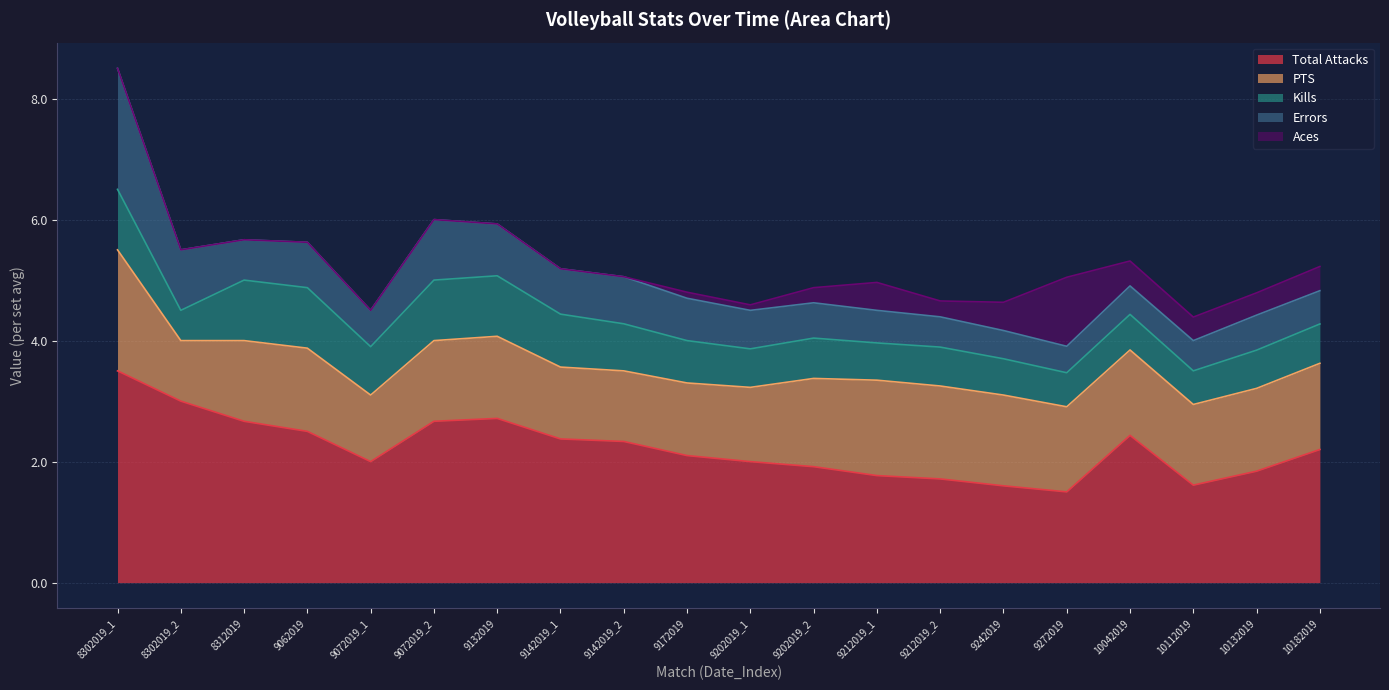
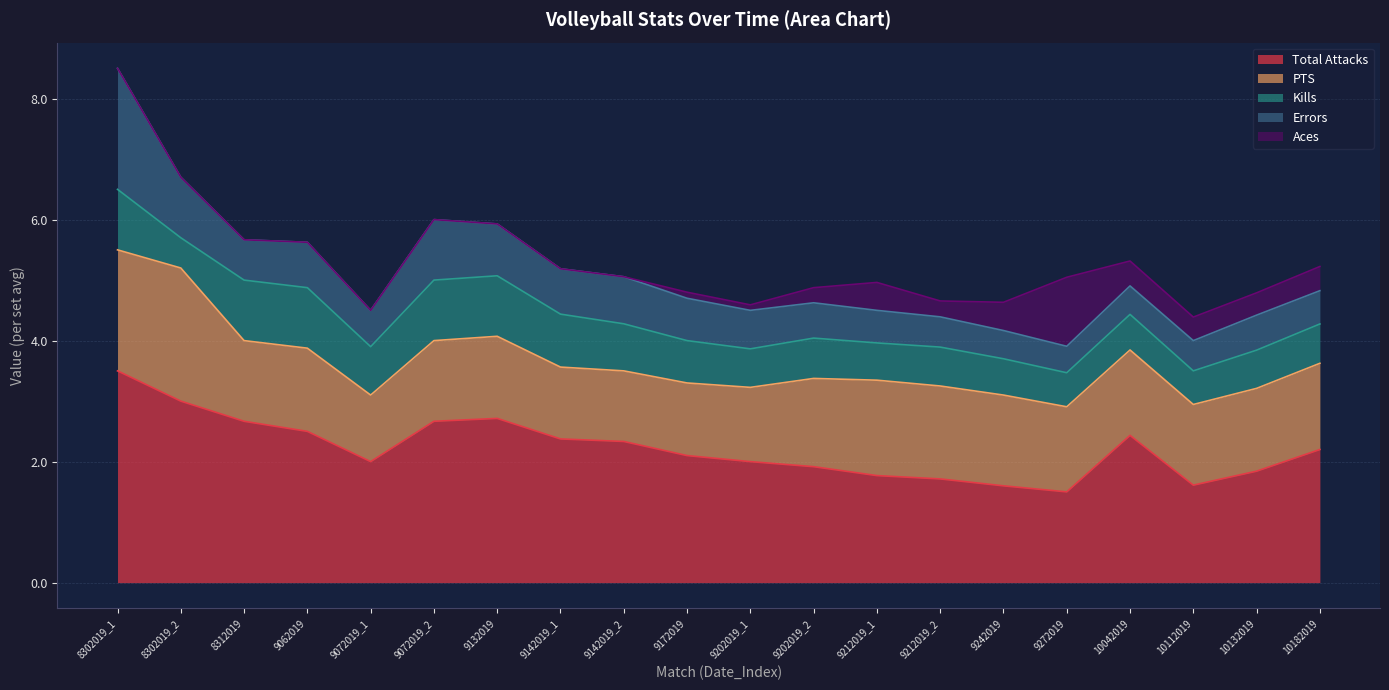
PTS, 8302019_2: 1.0 -> 2.2
